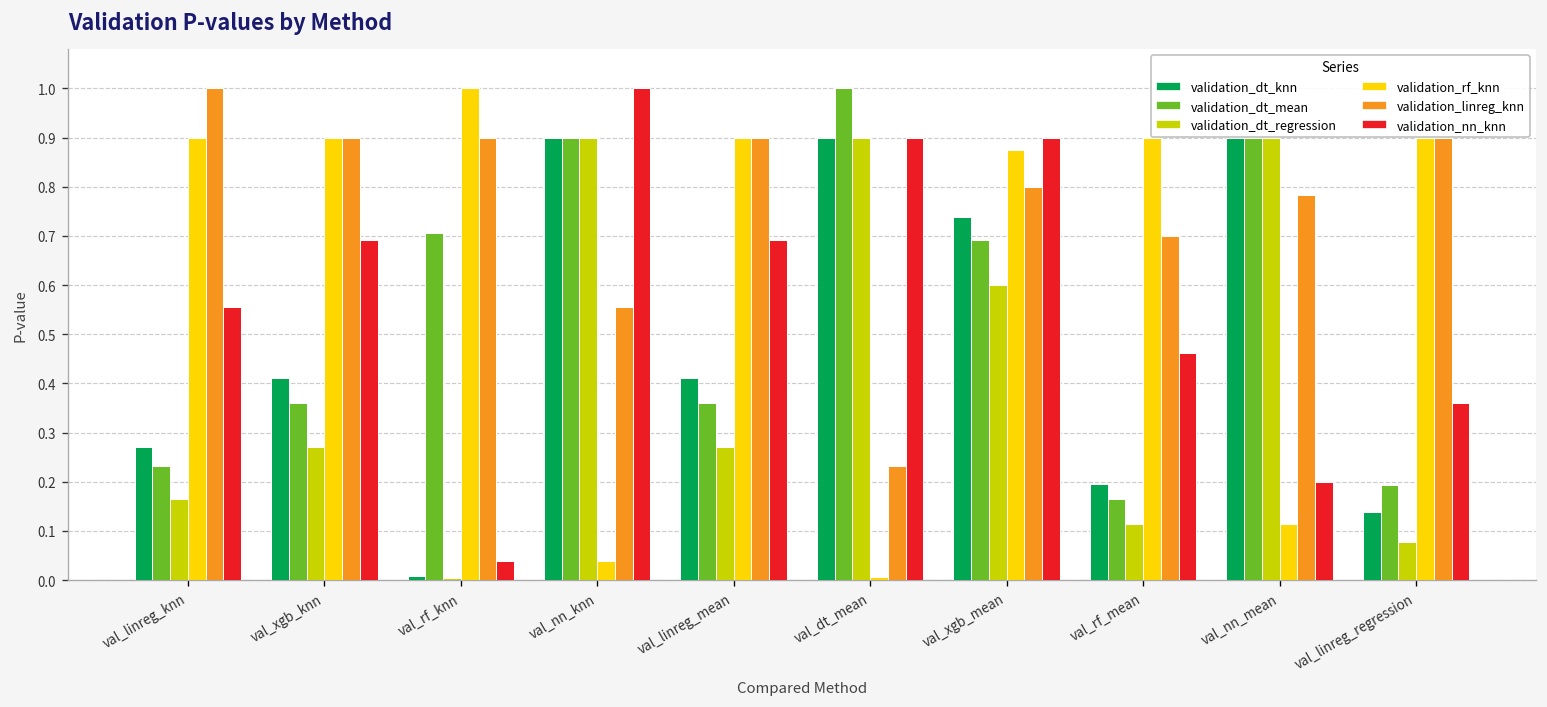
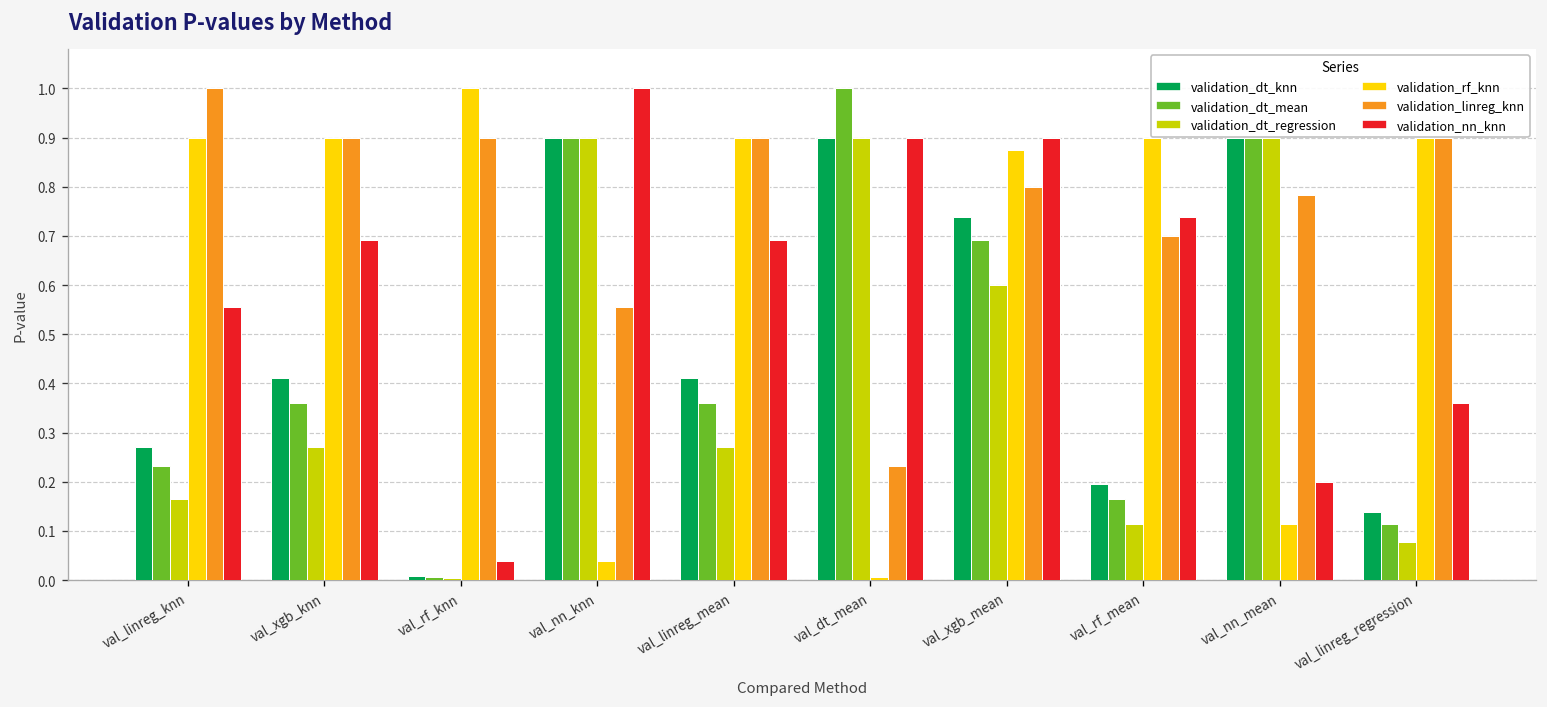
validation_dt_mean, val_rf_knn: 0.71 -> 0.01
validation_nn_knn, val_rf_mean: 0.46 -> 0.74
validation_dt_mean, val_linreg_regression: 0.19 -> 0.11
